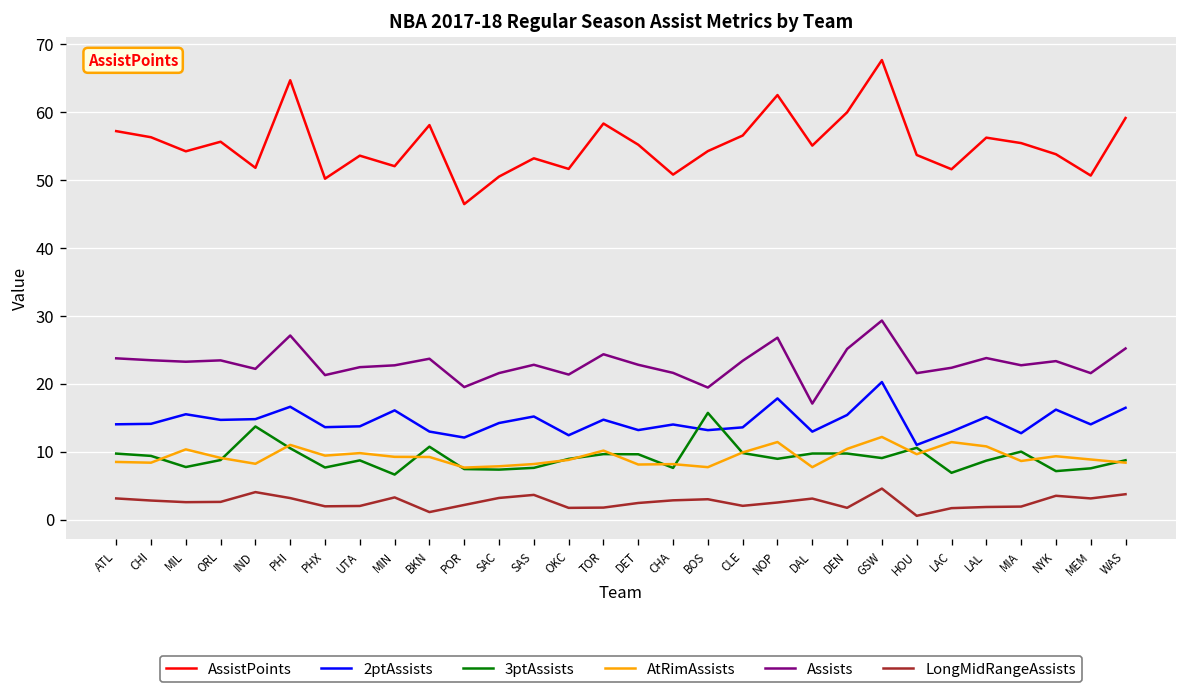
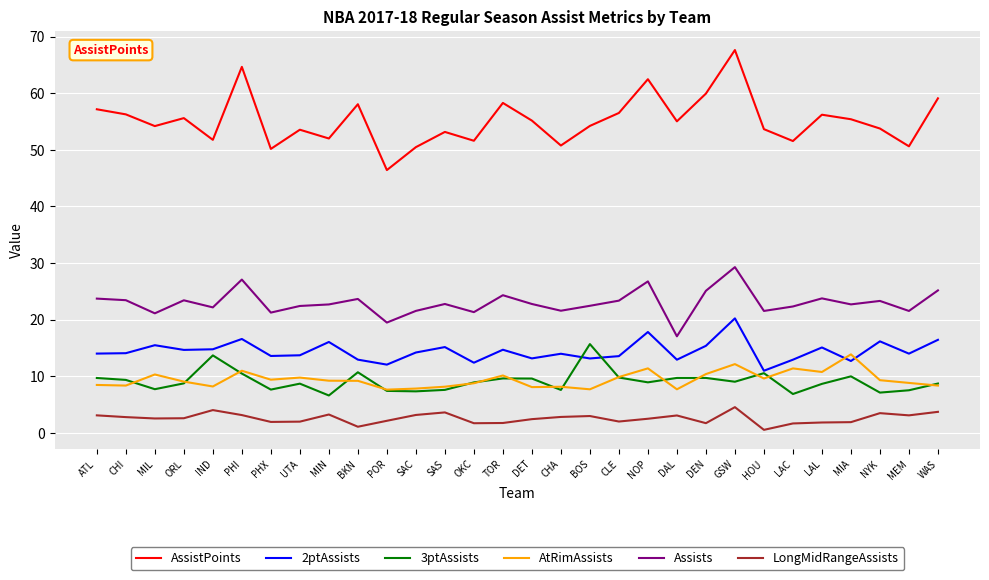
Assists, MIL: 23 -> 21
Assists, BOS: 19 -> 22
AtRimAssists, MIA: 9 -> 14
